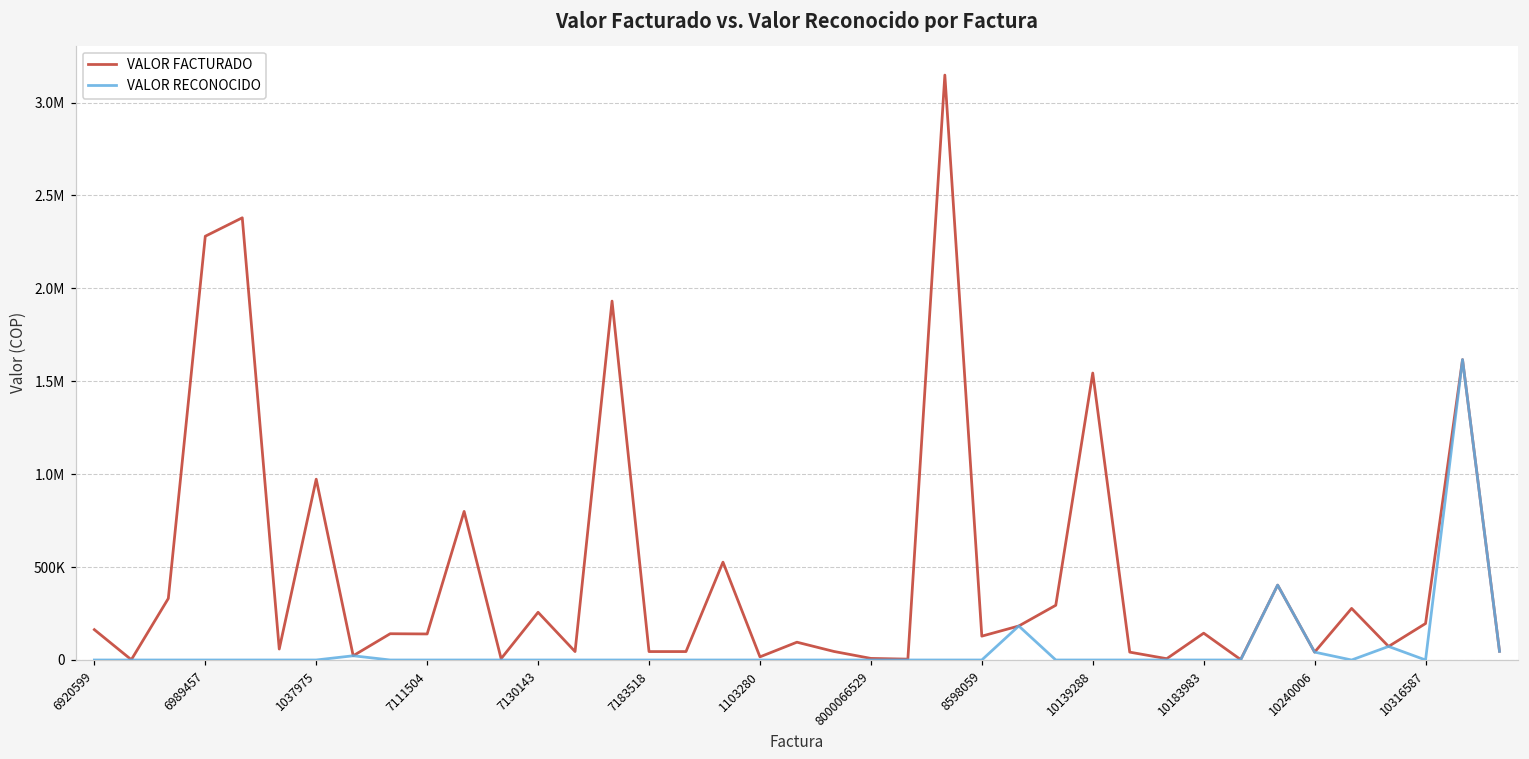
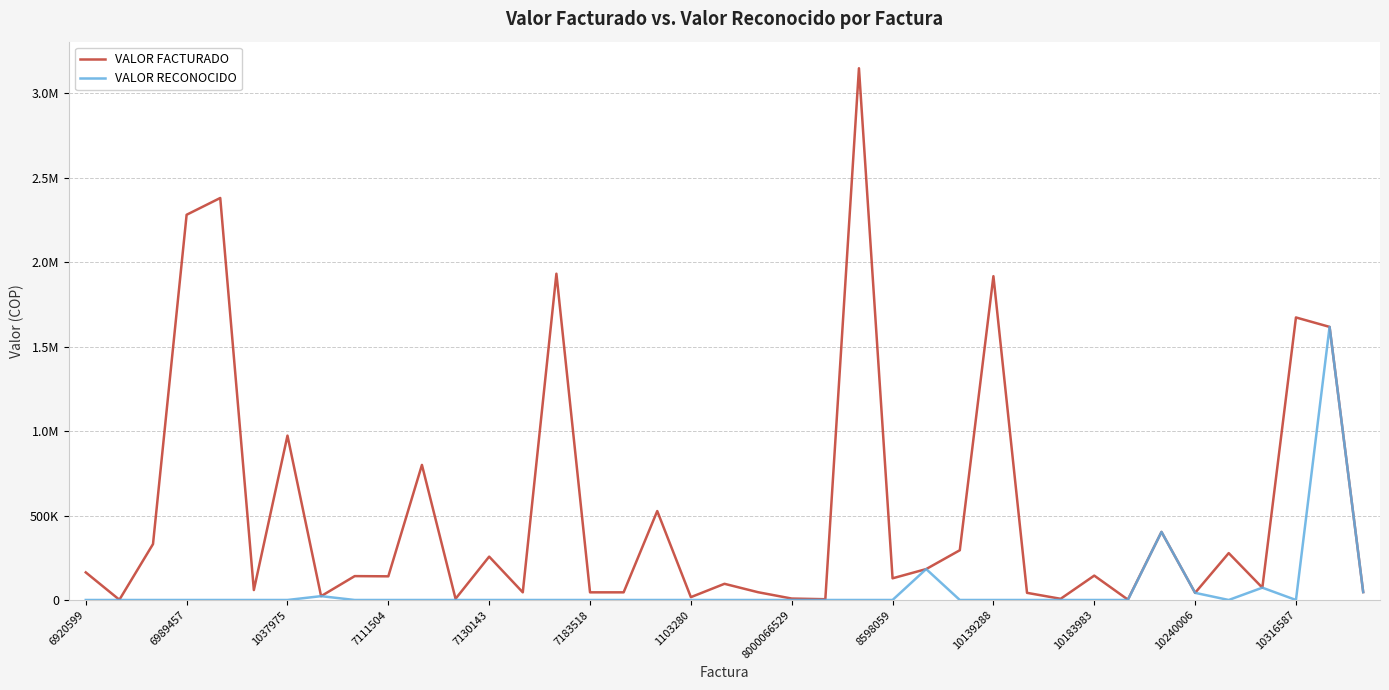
VALOR FACTURADO, 10139288: 1540000 -> 1920000
VALOR FACTURADO, 10316587: 200000 -> 1670000
